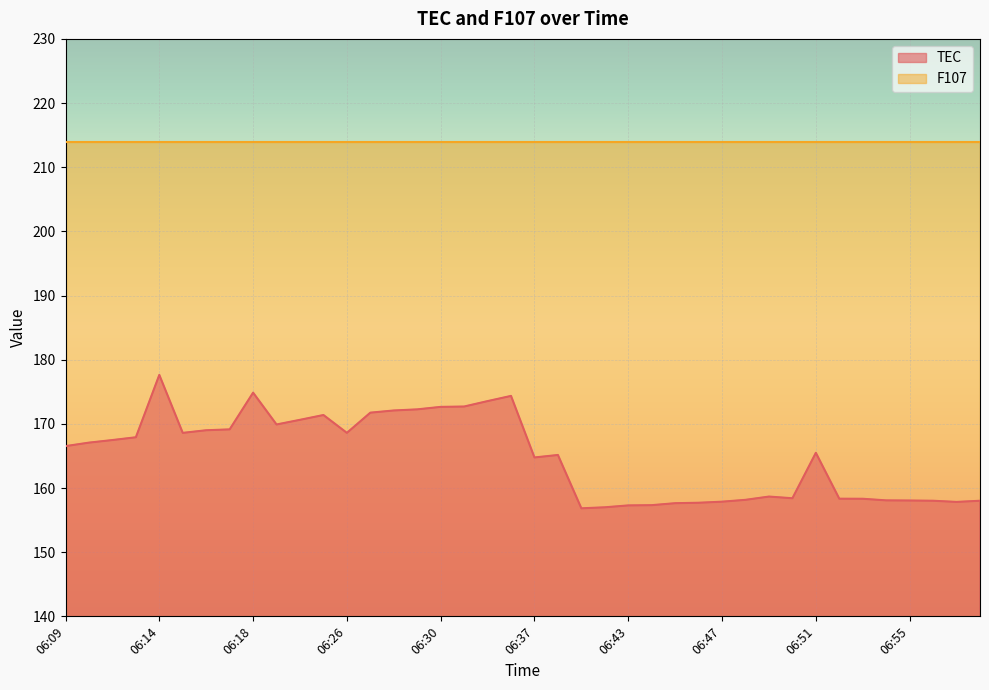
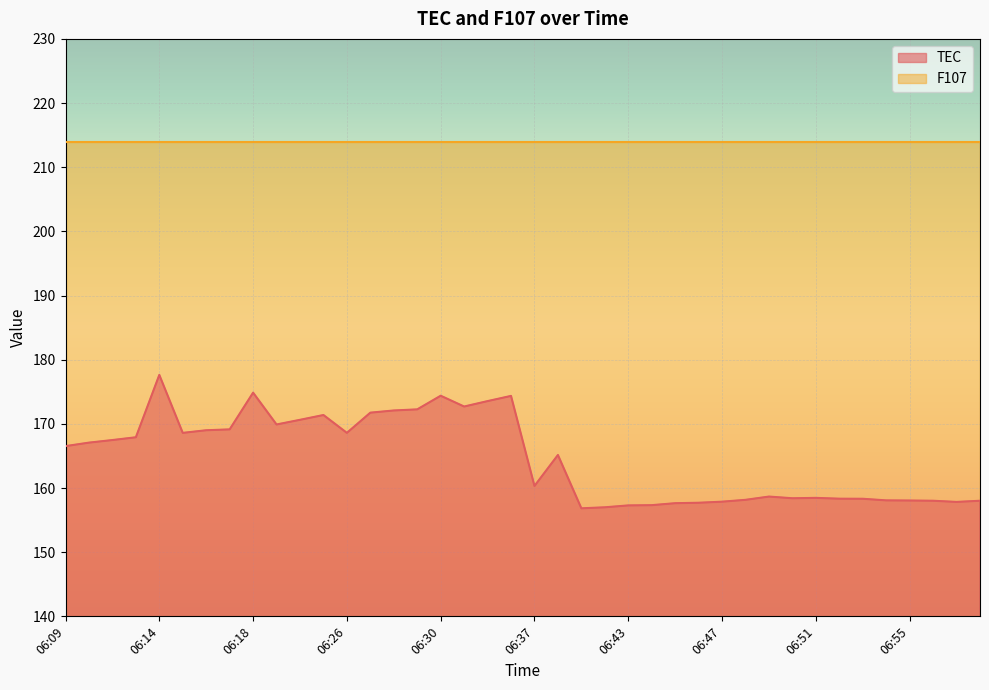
TEC, 06:30: 173 -> 174
TEC, 06:37: 165 -> 160
TEC, 06:51: 165 -> 158
